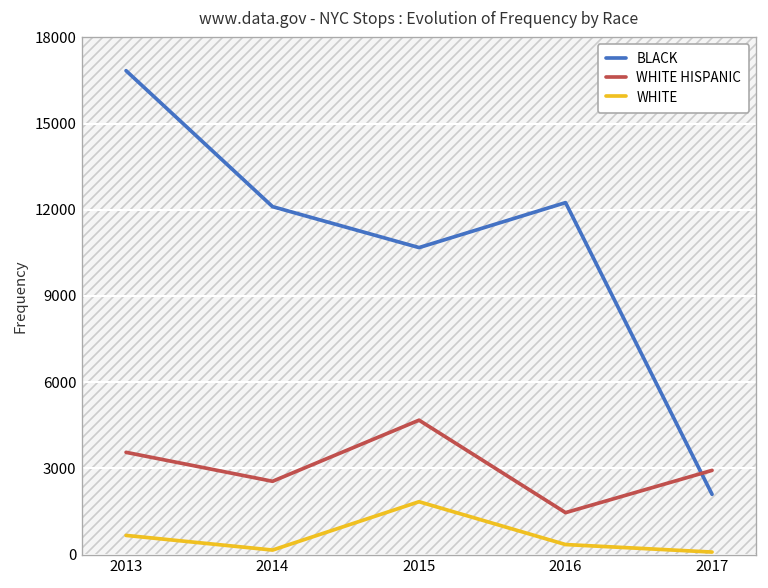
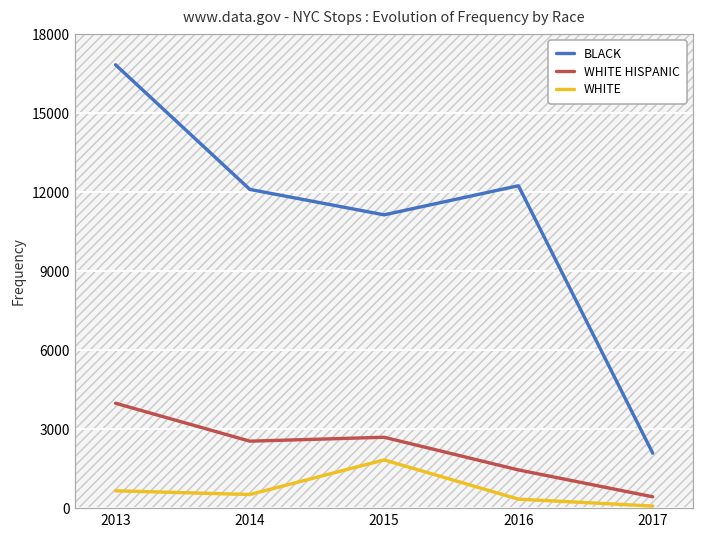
WHITE HISPANIC, 2013: 3600 -> 4000
WHITE, 2014: 200 -> 500
BLACK, 2015: 10700 -> 11100
WHITE HISPANIC, 2015: 4700 -> 2700
WHITE HISPANIC, 2017: 2900 -> 400
